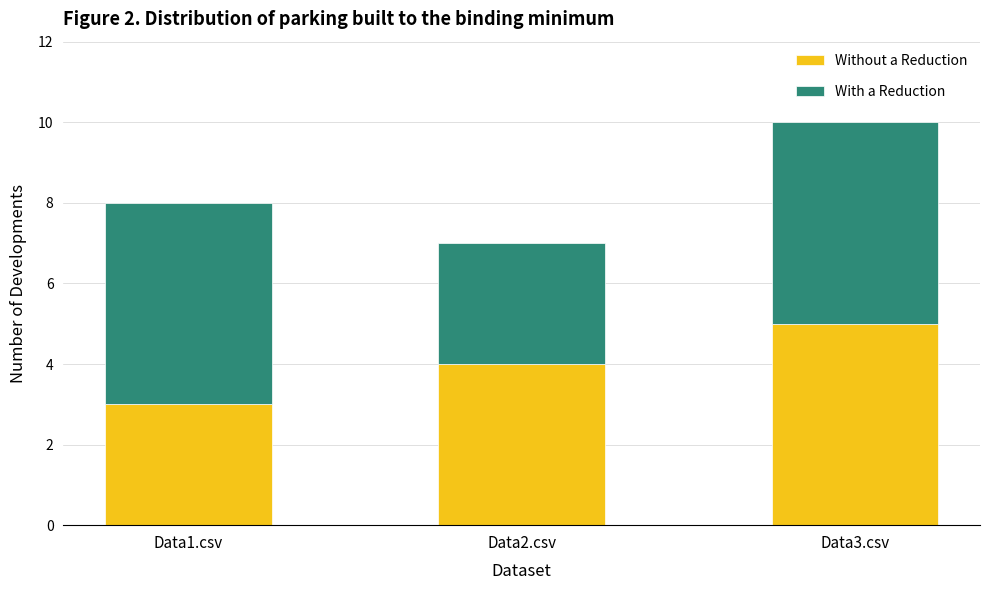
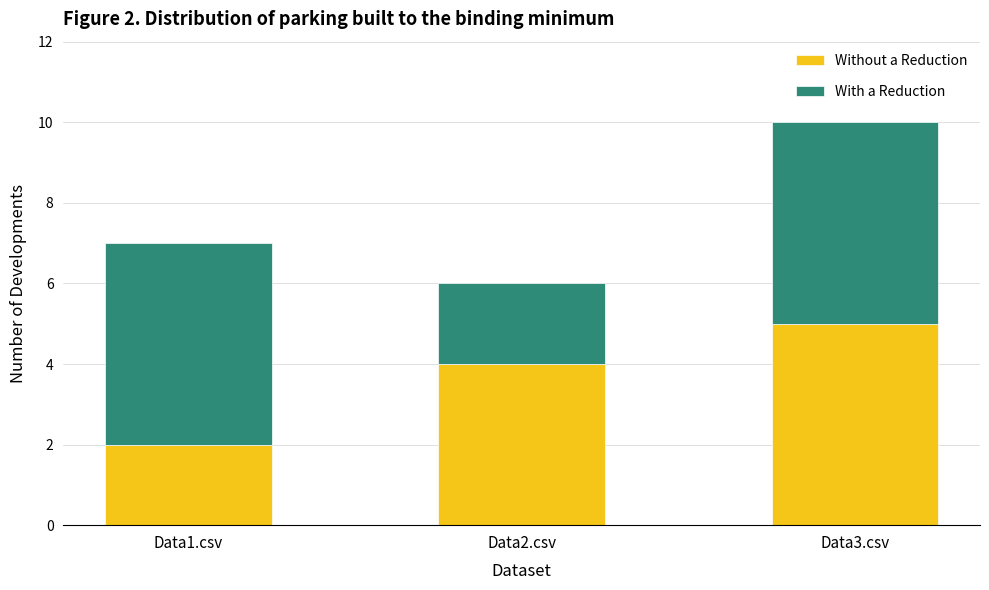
Without a Reduction, Data1.csv: 3 -> 2
With a Reduction, Data2.csv: 3 -> 2
